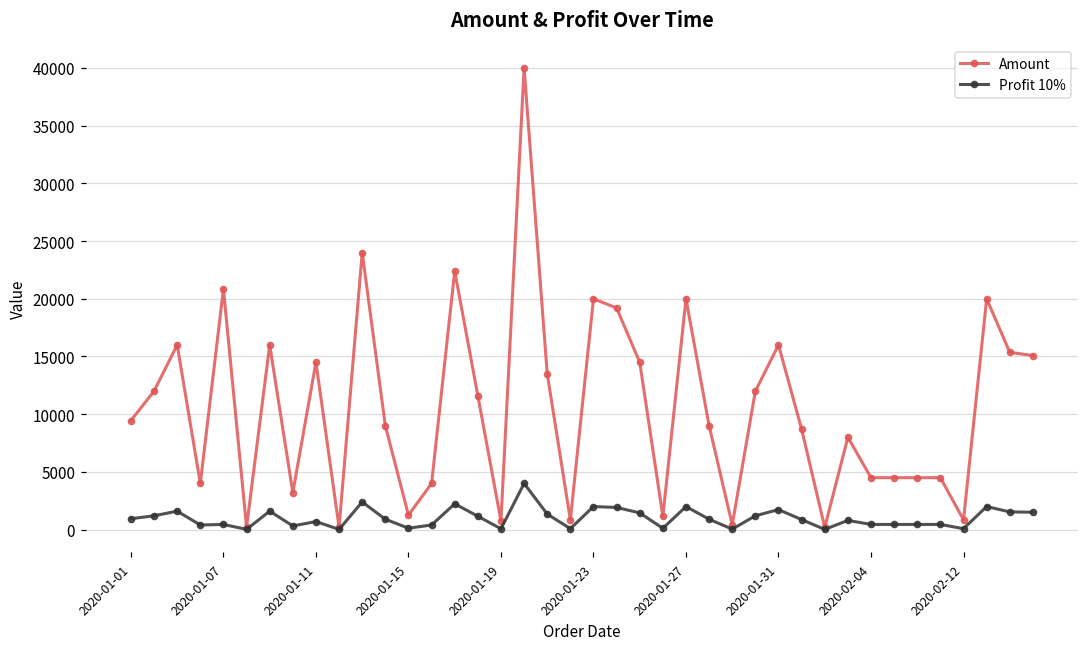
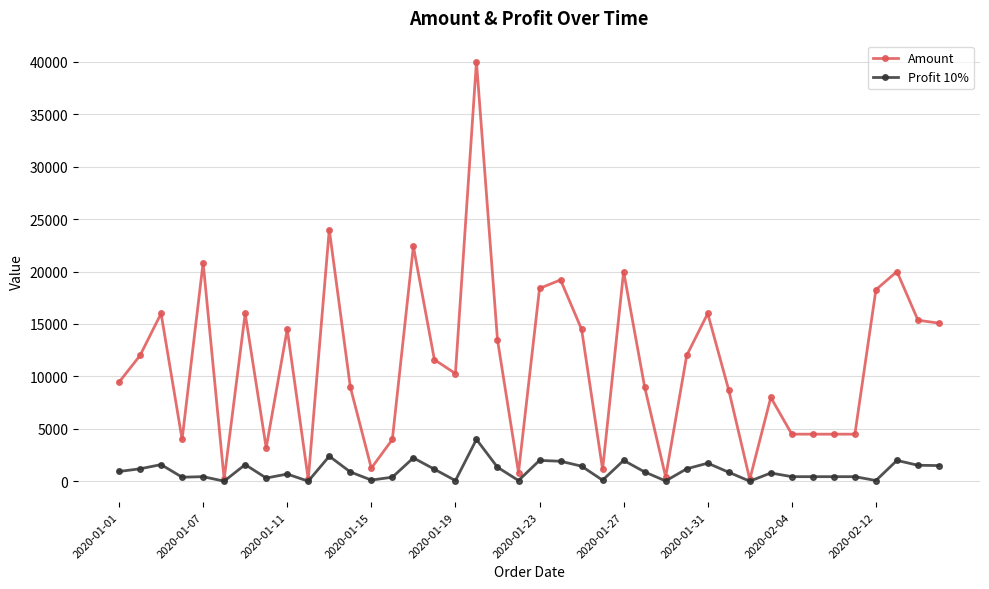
Amount, 2020-01-19: 800 -> 10300
Amount, 2020-01-23: 20000 -> 18400
Amount, 2020-02-12: 800 -> 18300
